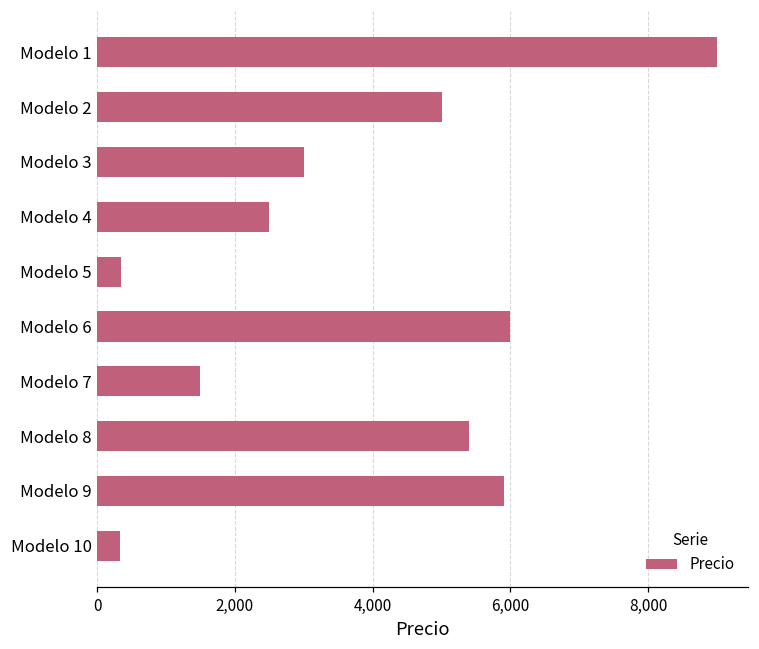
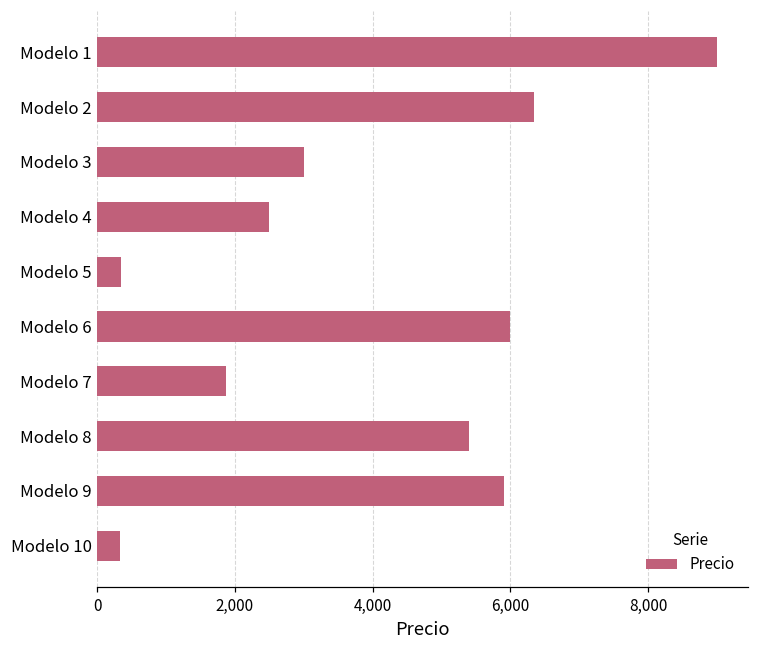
Modelo 2: 5,000 -> 6,300
Modelo 7: 1,500 -> 1,900
